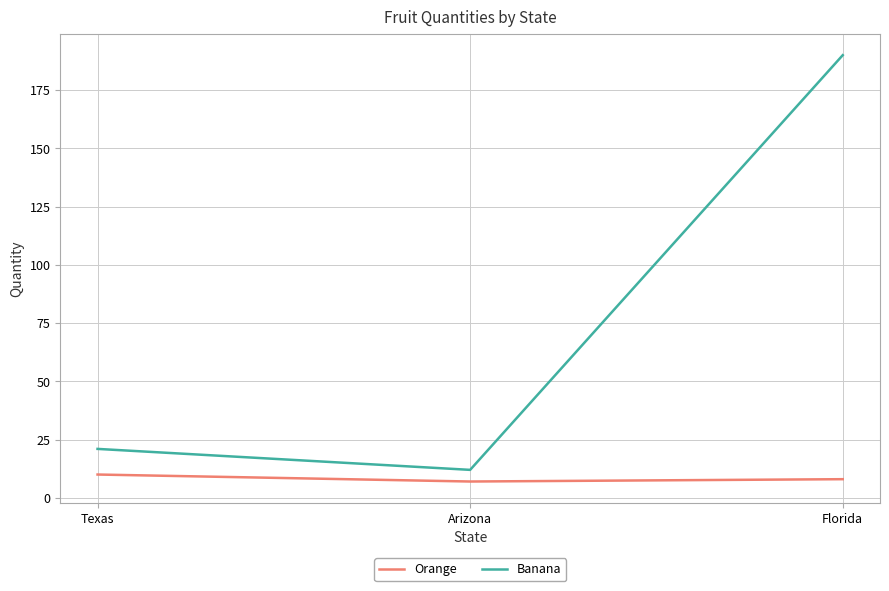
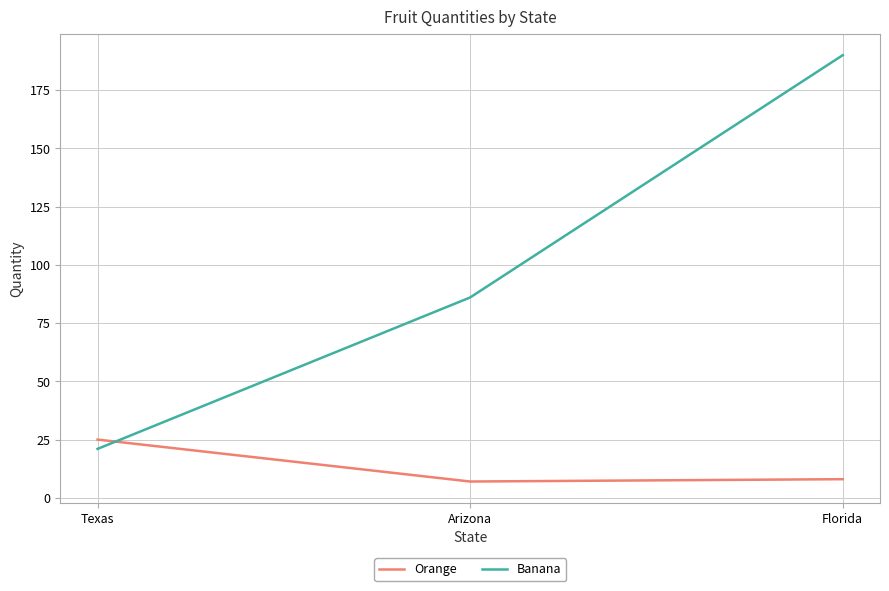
Orange, Texas: 10 -> 25
Banana, Arizona: 12 -> 86
